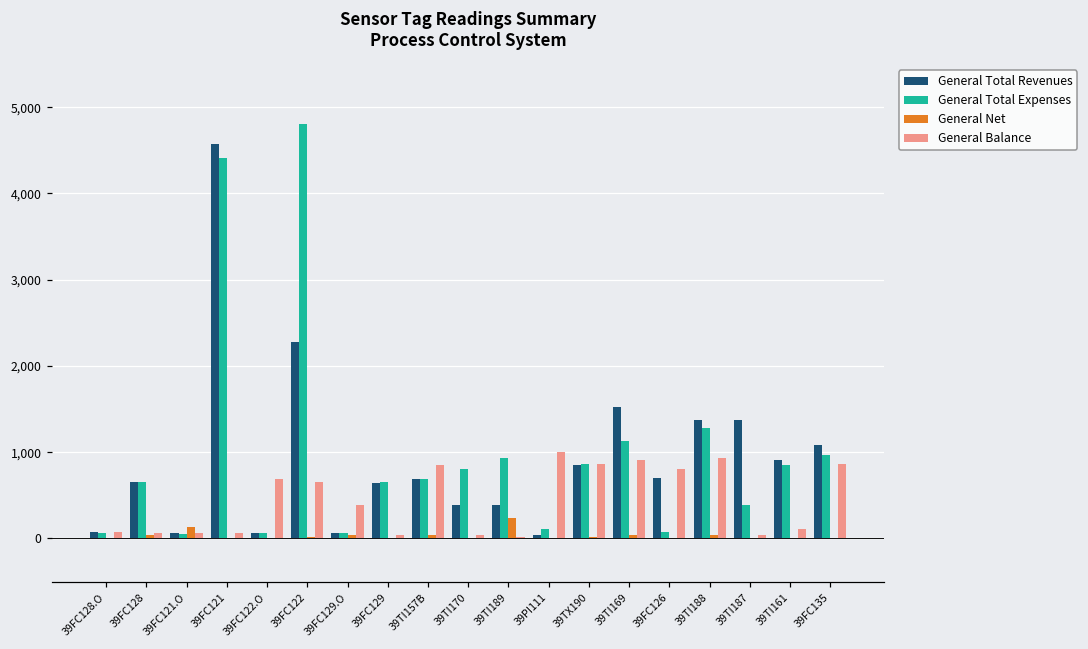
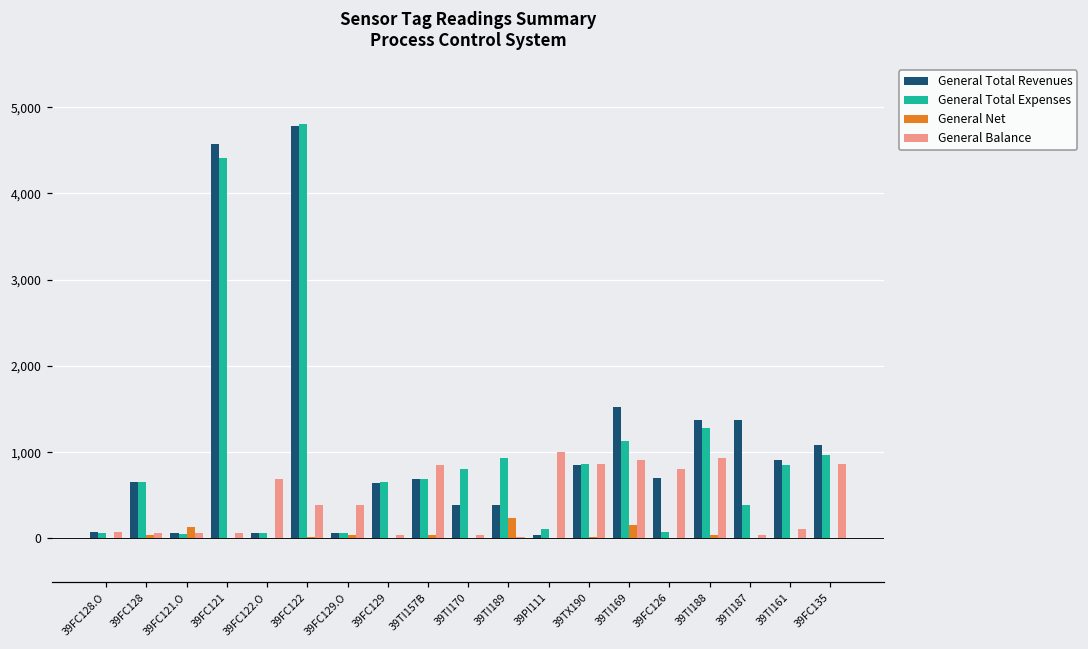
General Total Revenues, 39FC122: 2,300 -> 4,800
General Balance, 39FC122: 700 -> 400
General Net, 39TI169: 0 -> 200
